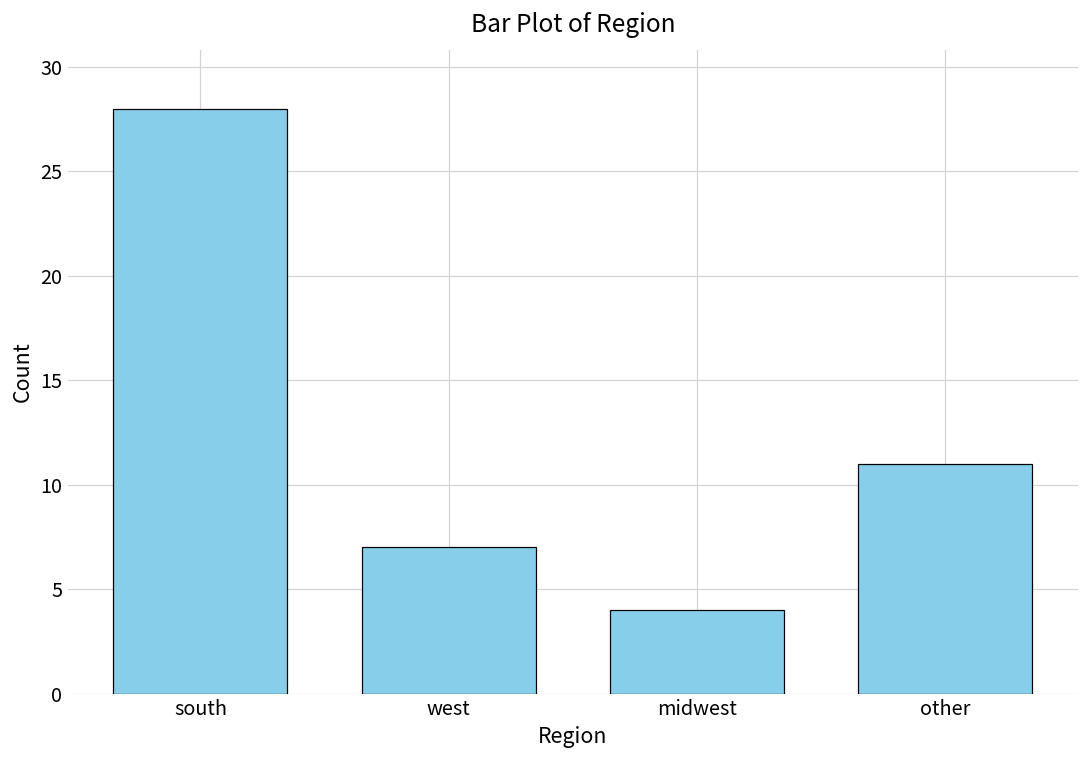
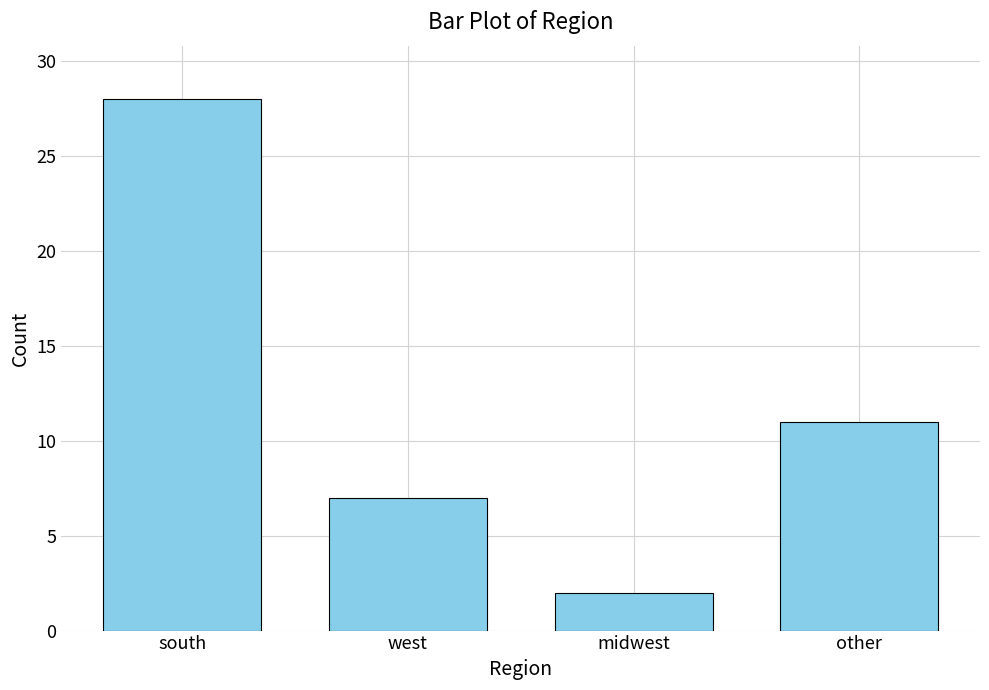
midwest: 4 -> 2
